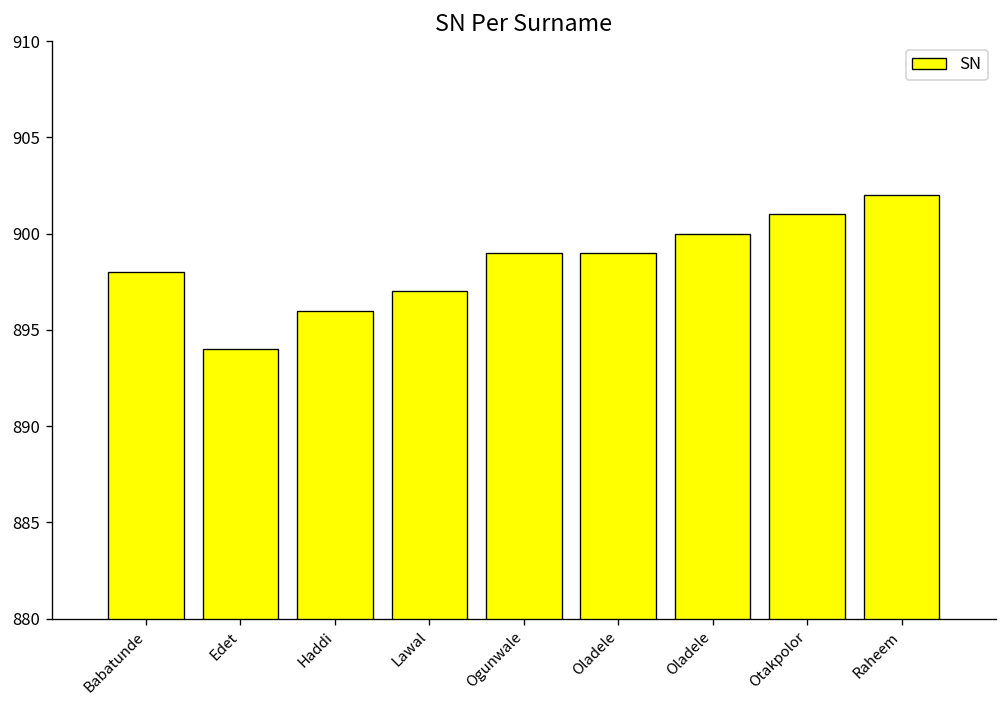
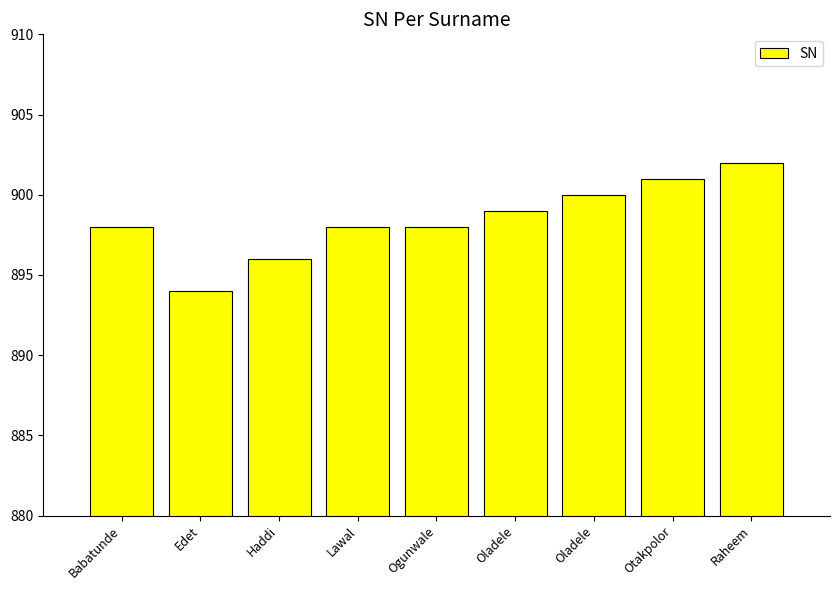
Lawal: 897 -> 898
Ogunwale: 899 -> 898
